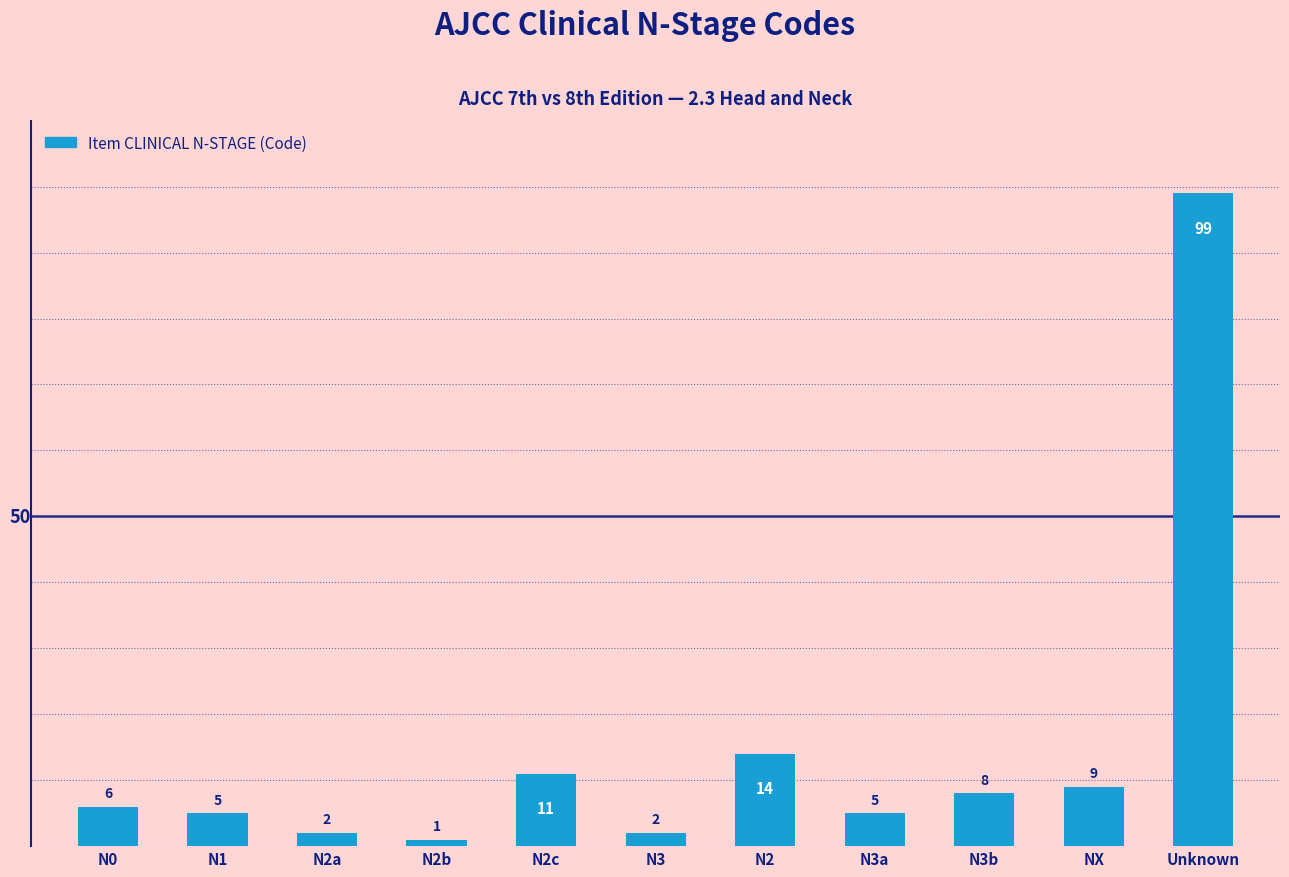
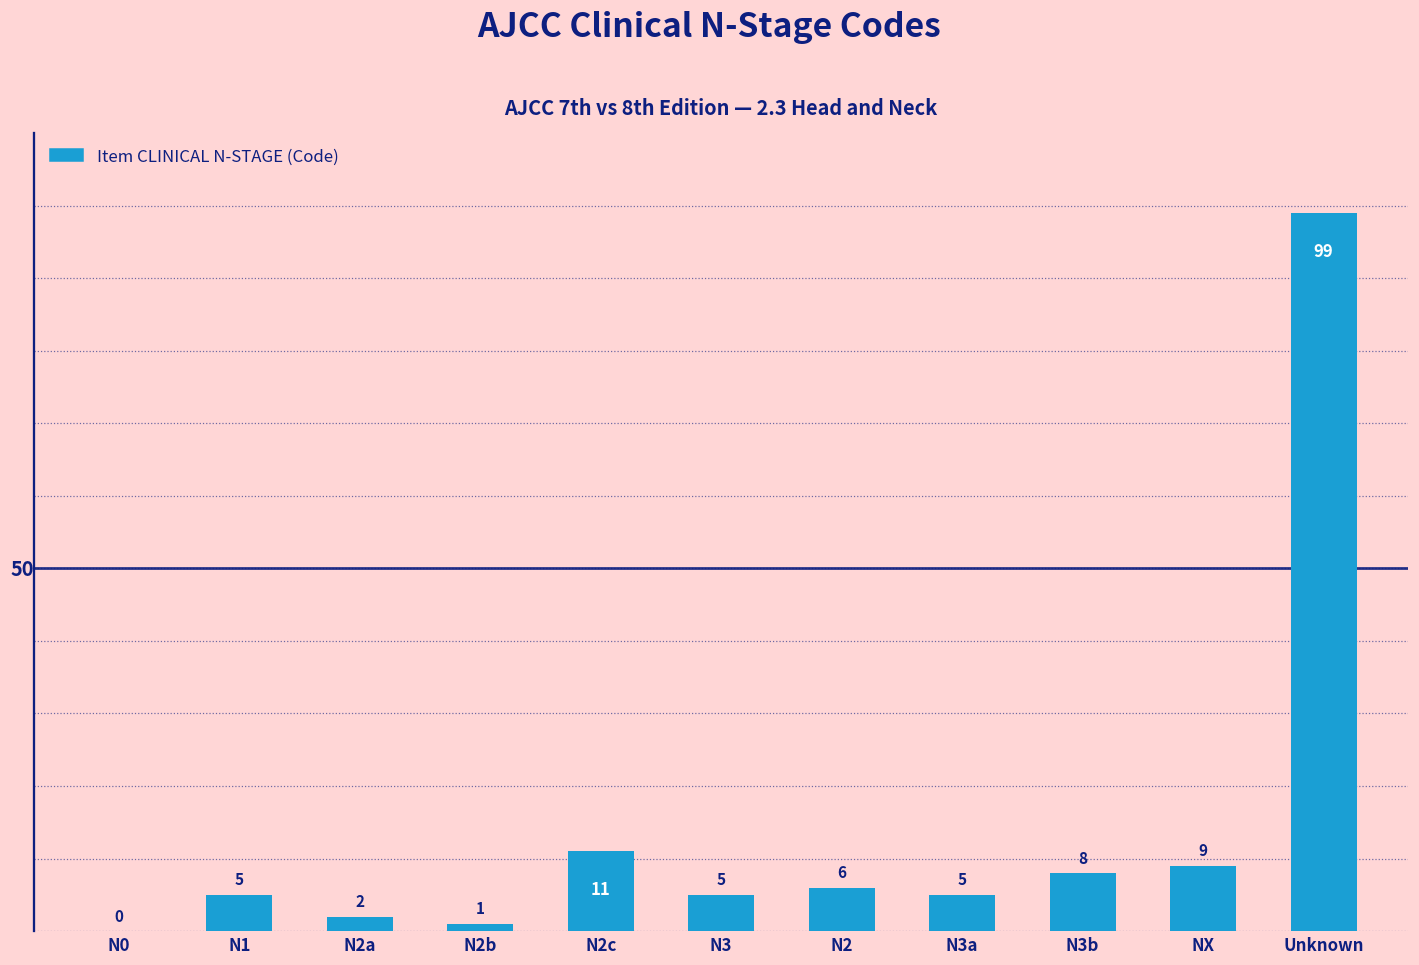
N0: 6 -> 0
N3: 2 -> 5
N2: 14 -> 6
